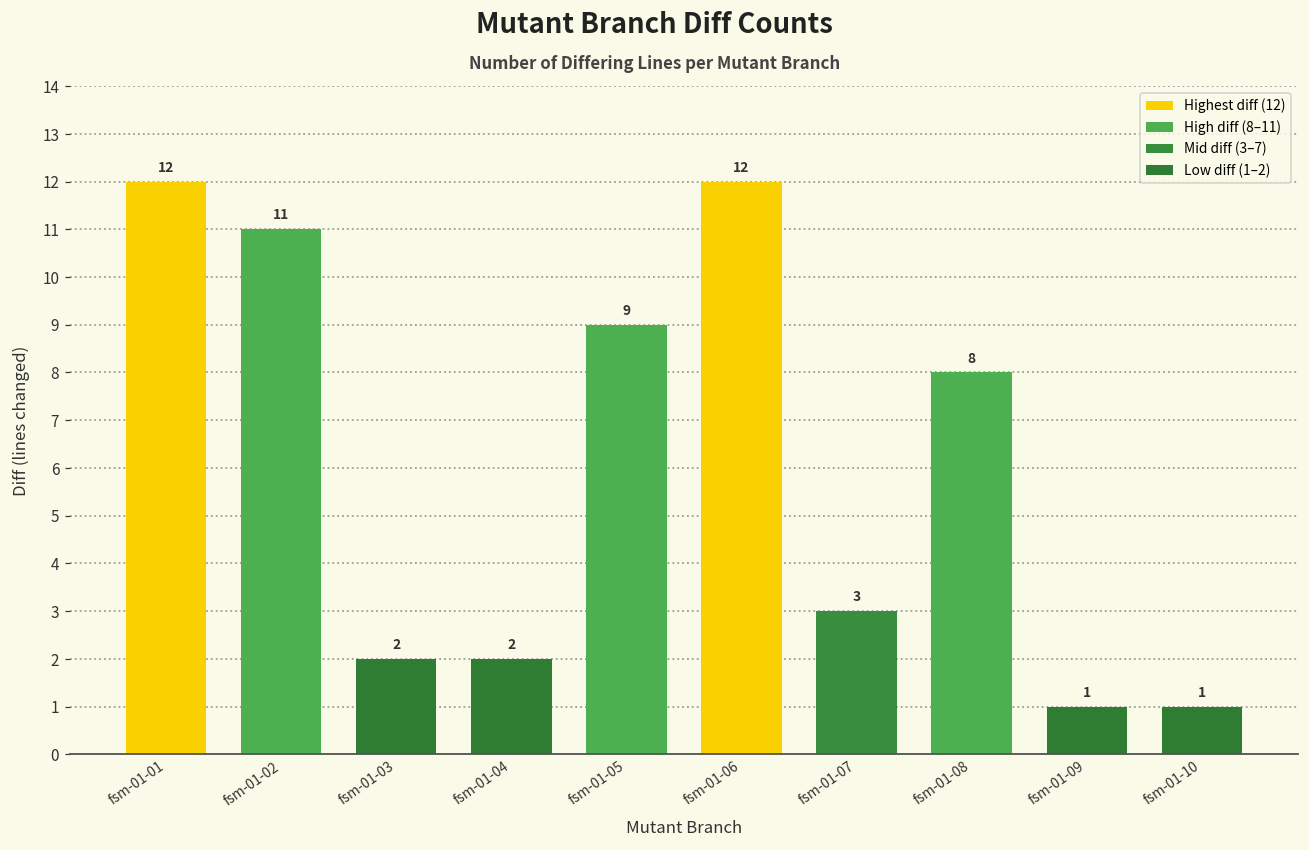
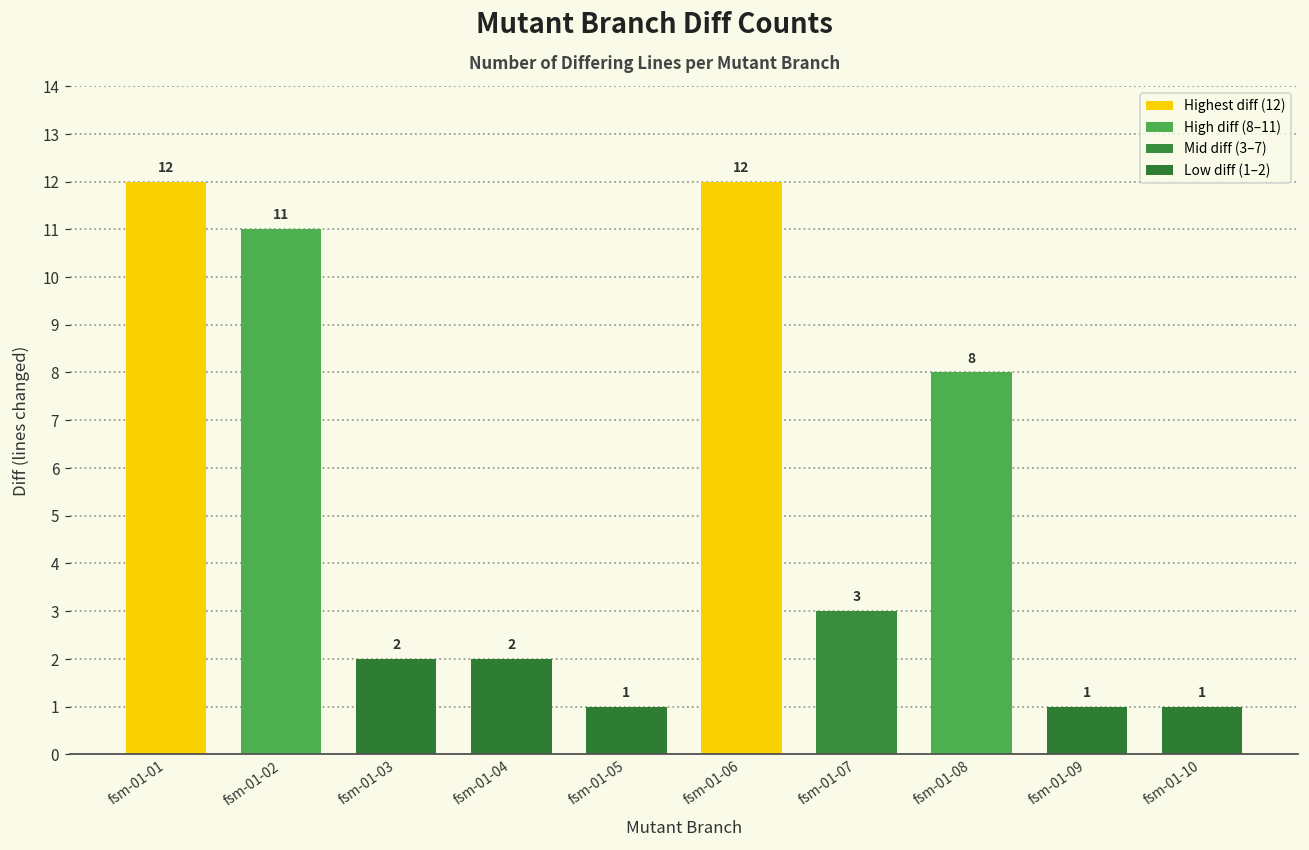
fsm-01-05: 9 -> 1
